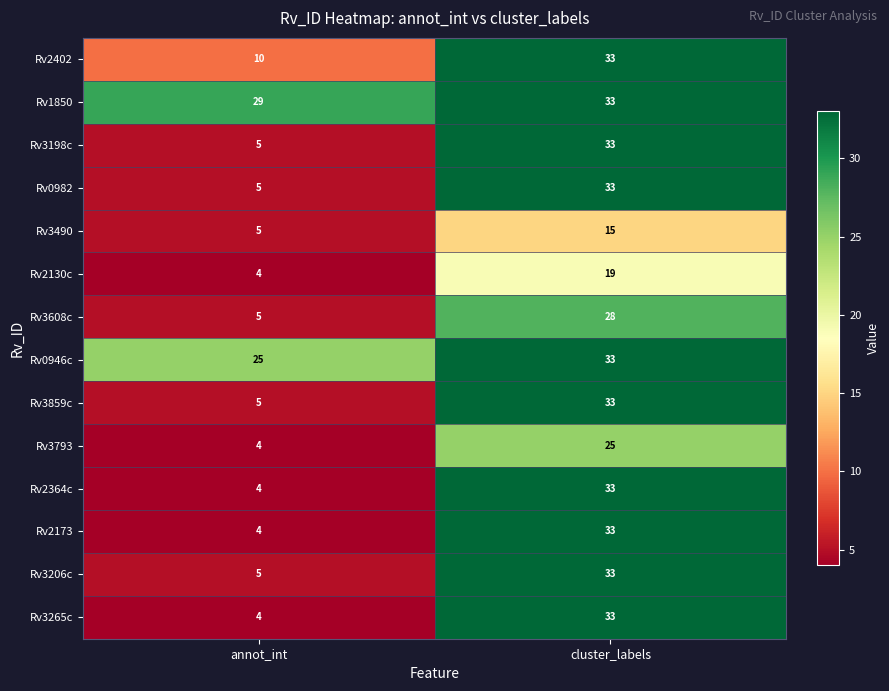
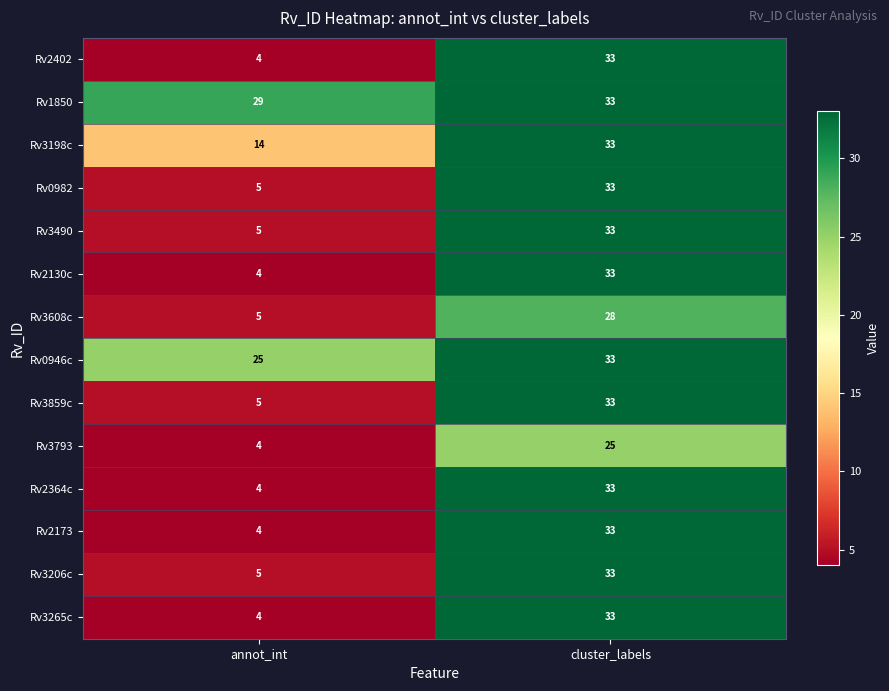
Rv2402, annot_int: 10 -> 4
Rv3198c, annot_int: 5 -> 14
Rv3490, cluster_labels: 15 -> 33
Rv2130c, cluster_labels: 19 -> 33
